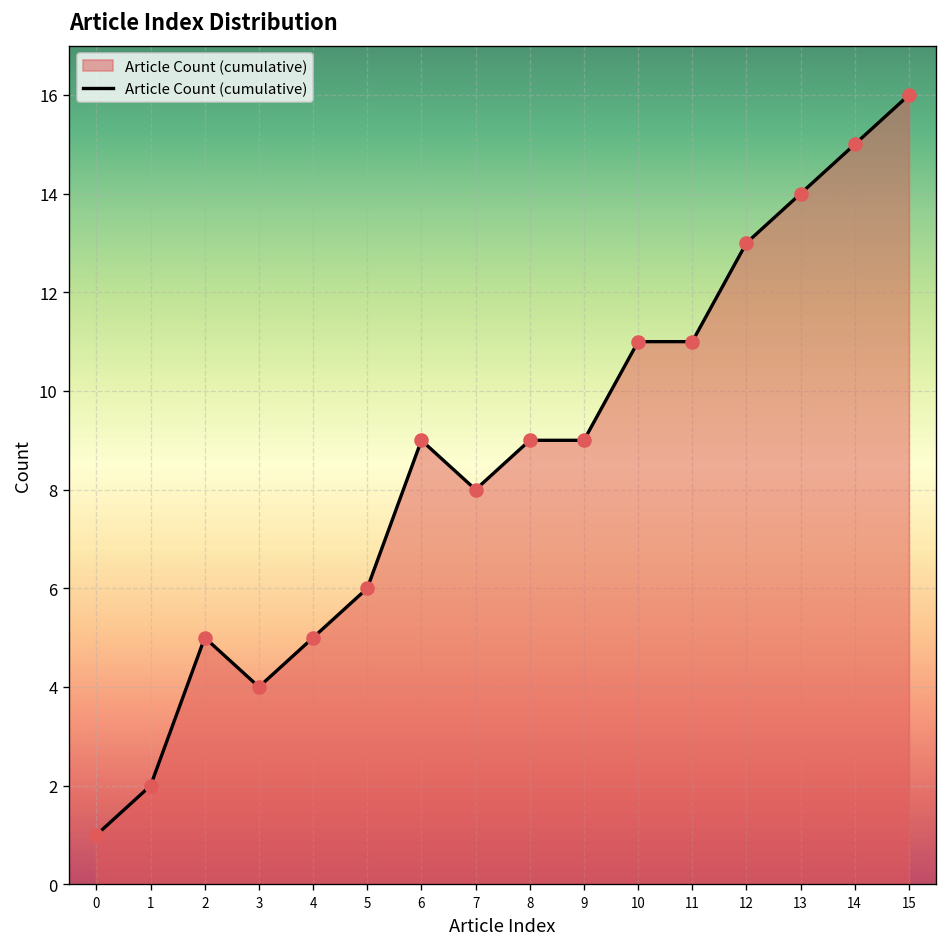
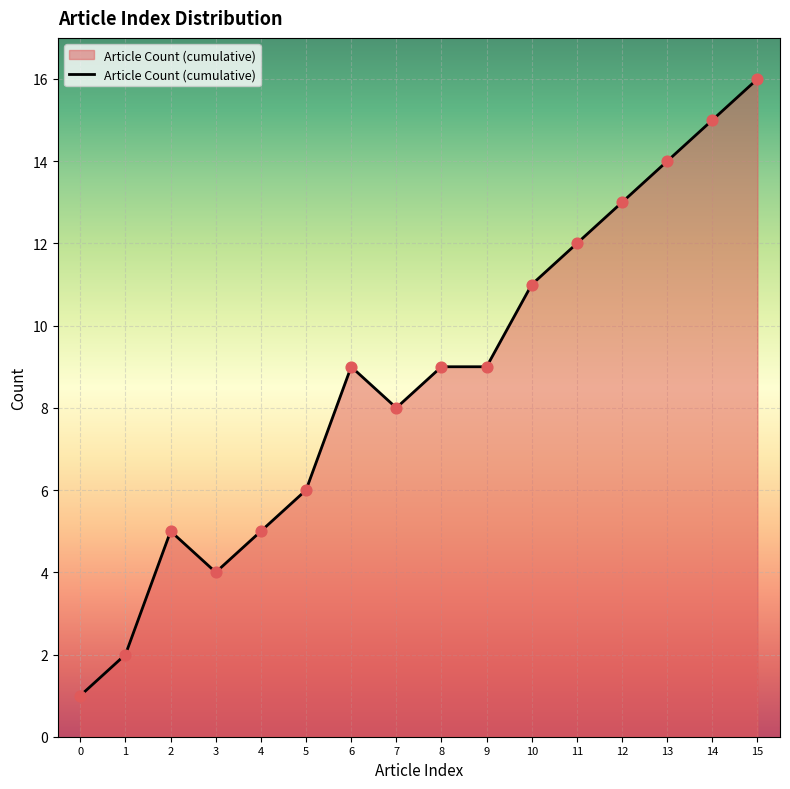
11: 11 -> 12
